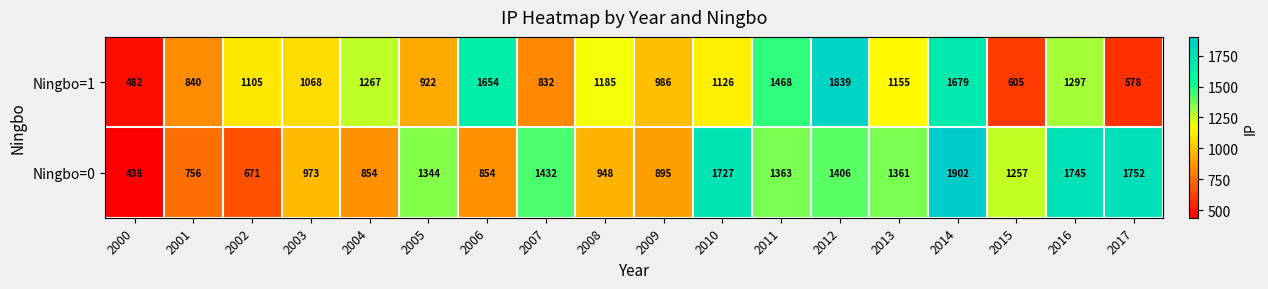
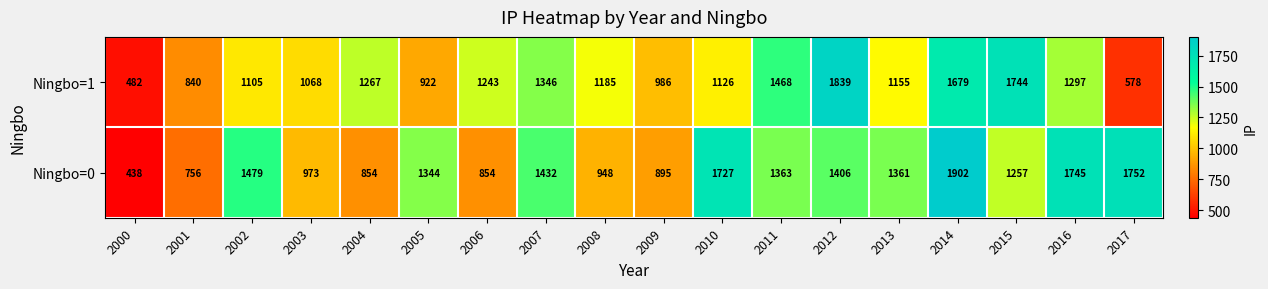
Ningbo=1, 2006: 1654 -> 1243
Ningbo=1, 2007: 832 -> 1346
Ningbo=1, 2015: 605 -> 1744
Ningbo=0, 2002: 671 -> 1479
